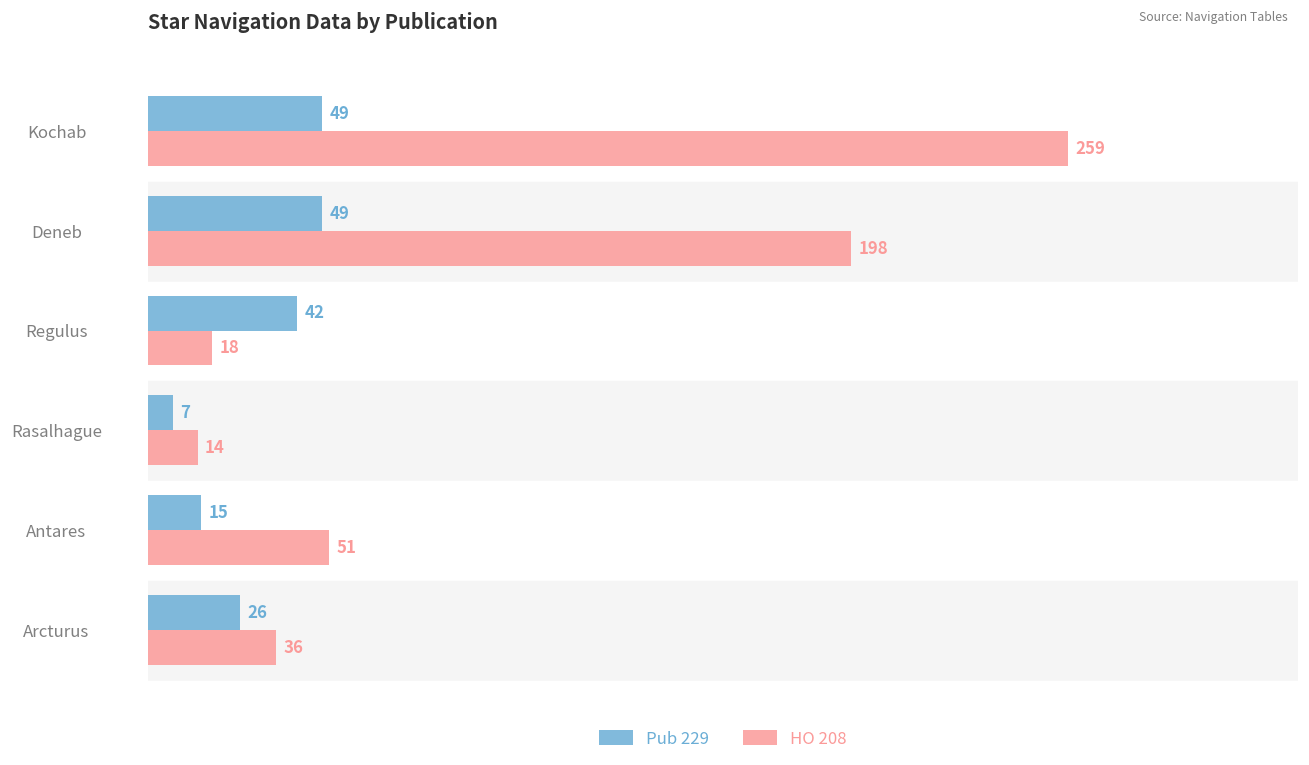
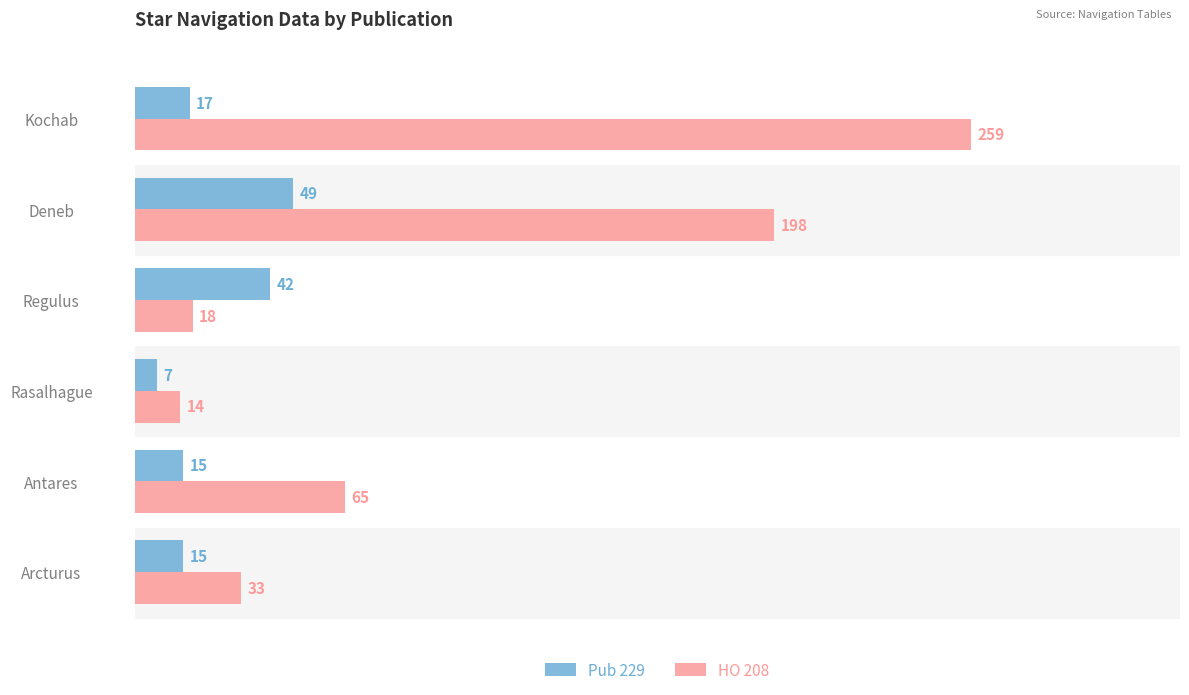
Pub 229, Kochab: 49 -> 17
HO 208, Antares: 51 -> 65
Pub 229, Arcturus: 26 -> 15
HO 208, Arcturus: 36 -> 33
